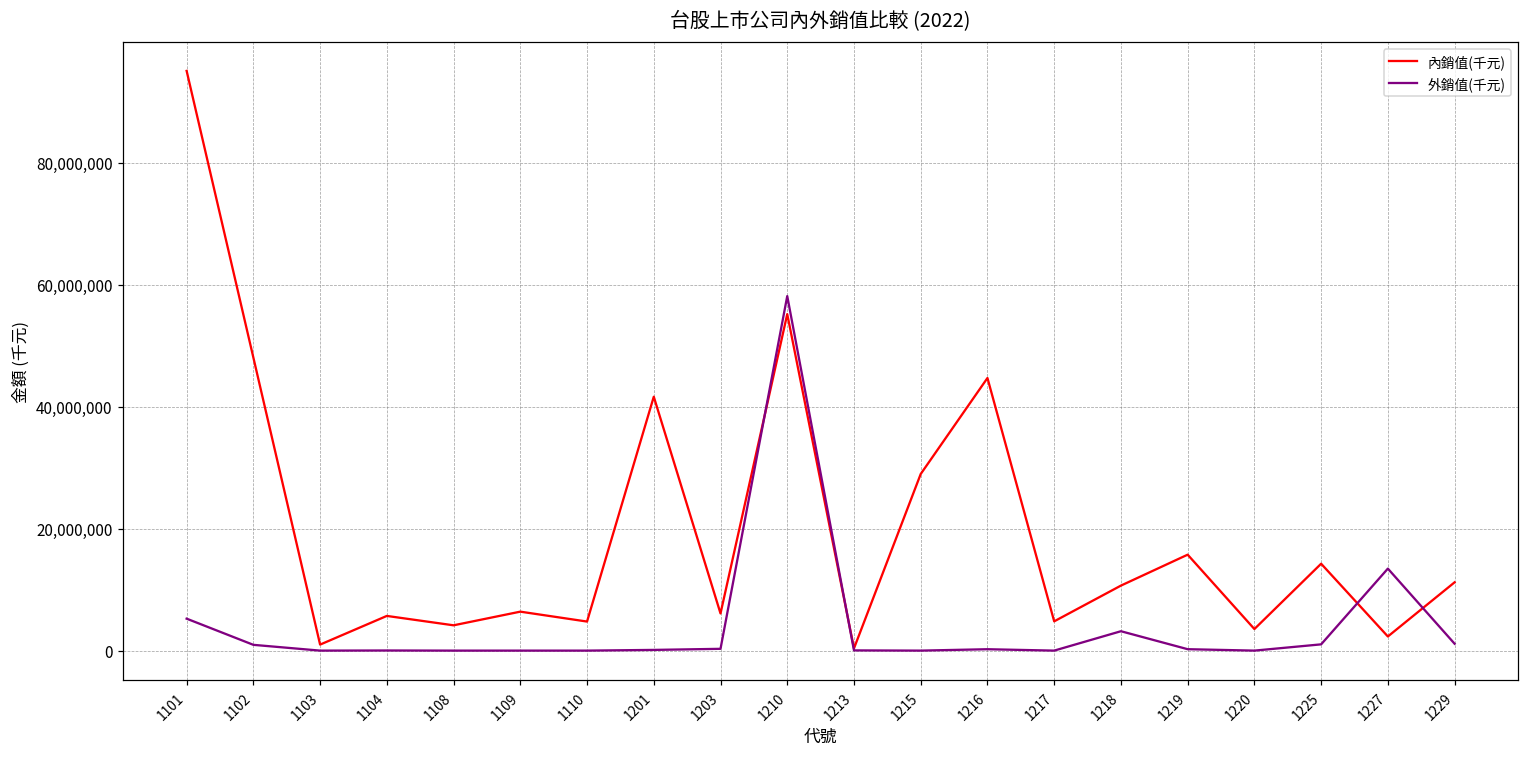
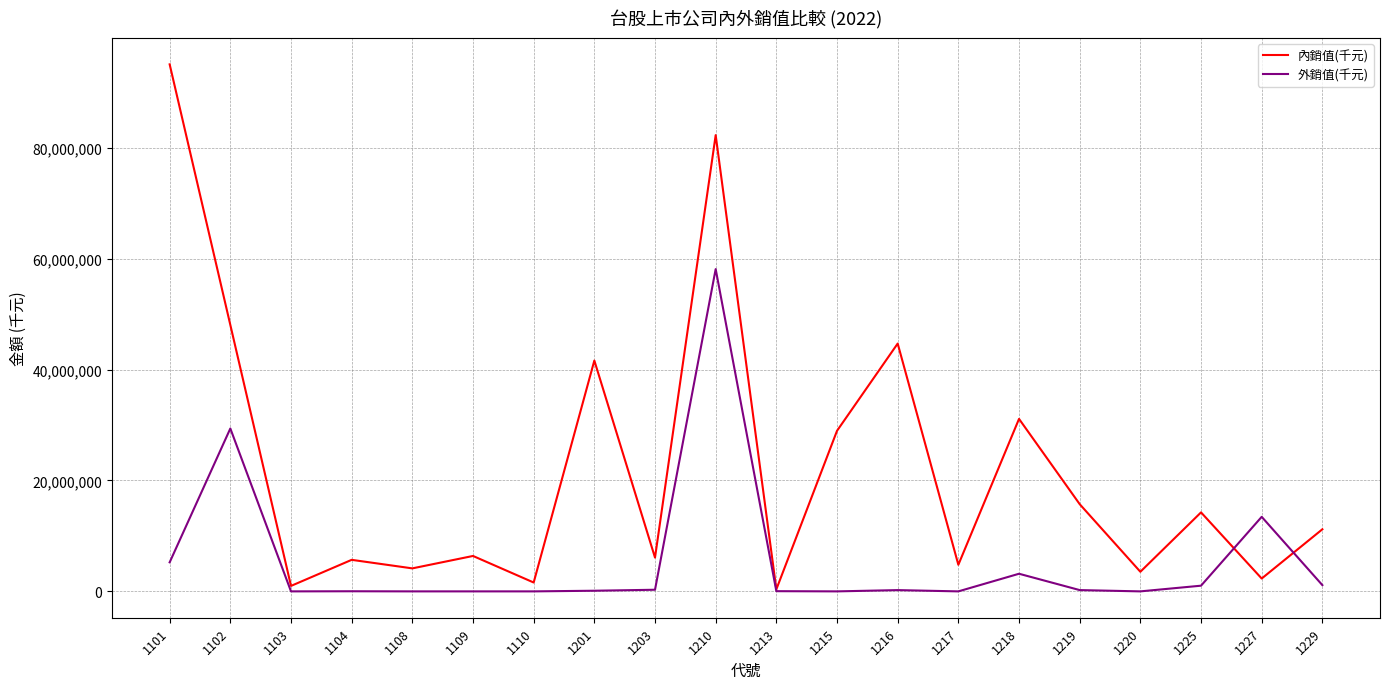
外銷值(千元), 1102: 1,000,000 -> 29,000,000
內銷值(千元), 1110: 5,000,000 -> 2,000,000
內銷值(千元), 1210: 55,000,000 -> 82,000,000
內銷值(千元), 1218: 11,000,000 -> 31,000,000
